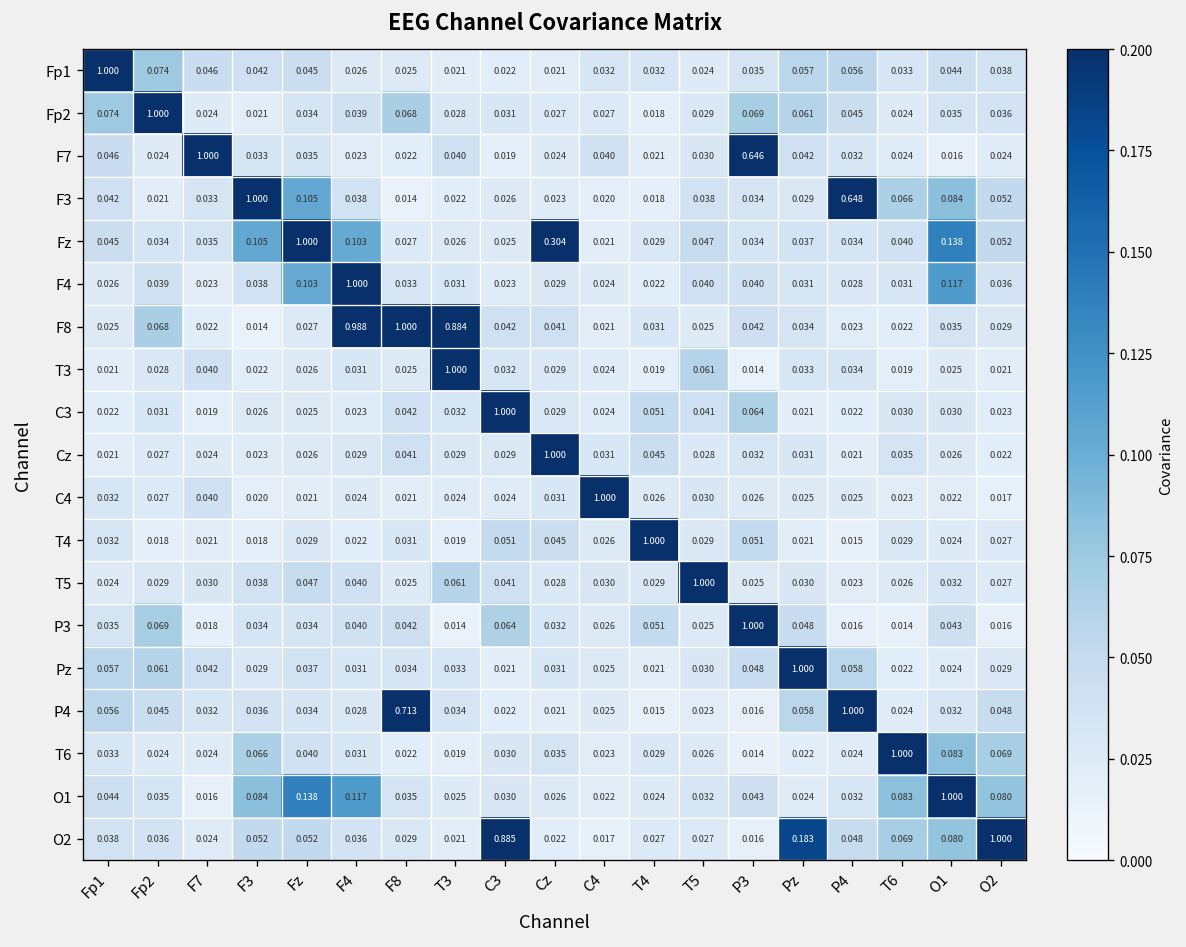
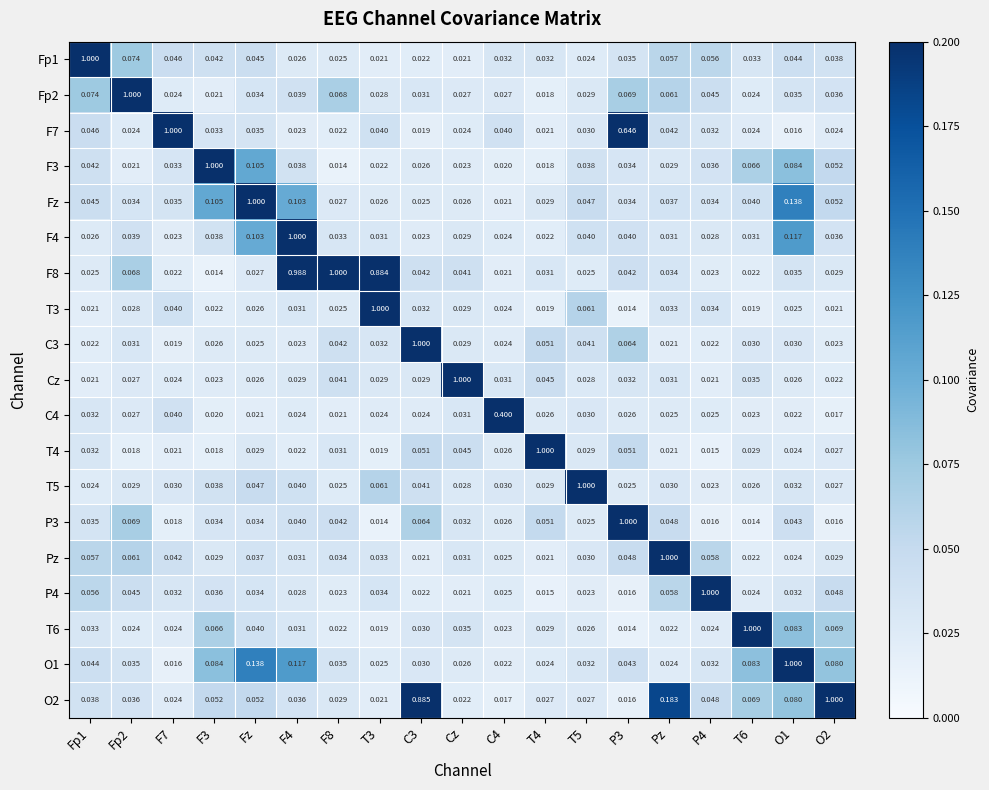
F3, P4: 0.648 -> 0.036
Fz, Cz: 0.304 -> 0.026
C4, C4: 1.000 -> 0.400
P4, F8: 0.713 -> 0.023
